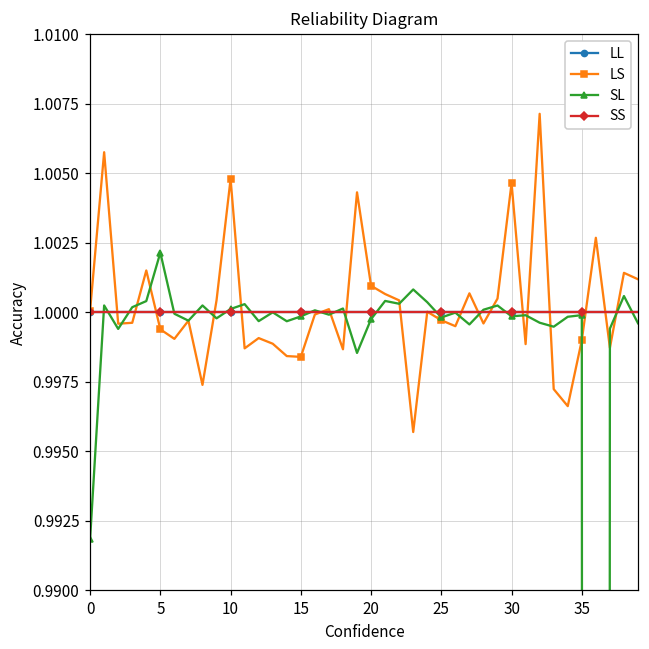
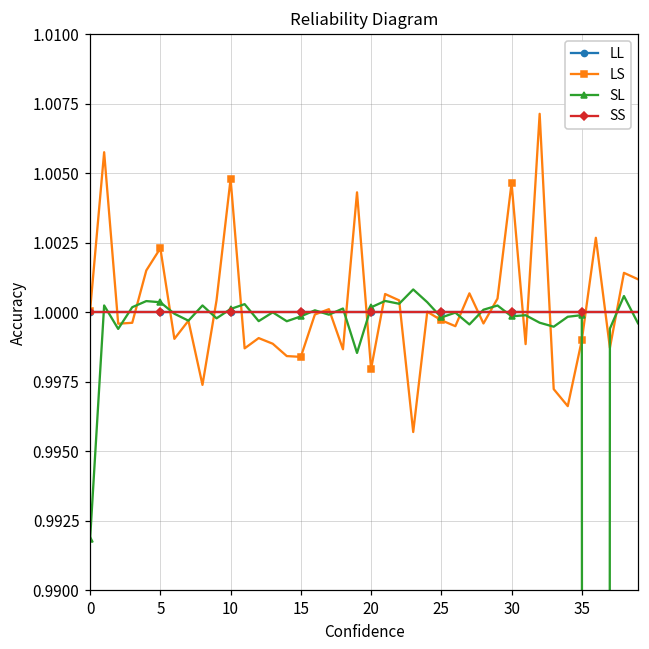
LS, 5: 0.9994 -> 1.0023
SL, 5: 1.0022 -> 1.0004
LS, 20: 1.0010 -> 0.9980
SL, 20: 0.9998 -> 1.0002
